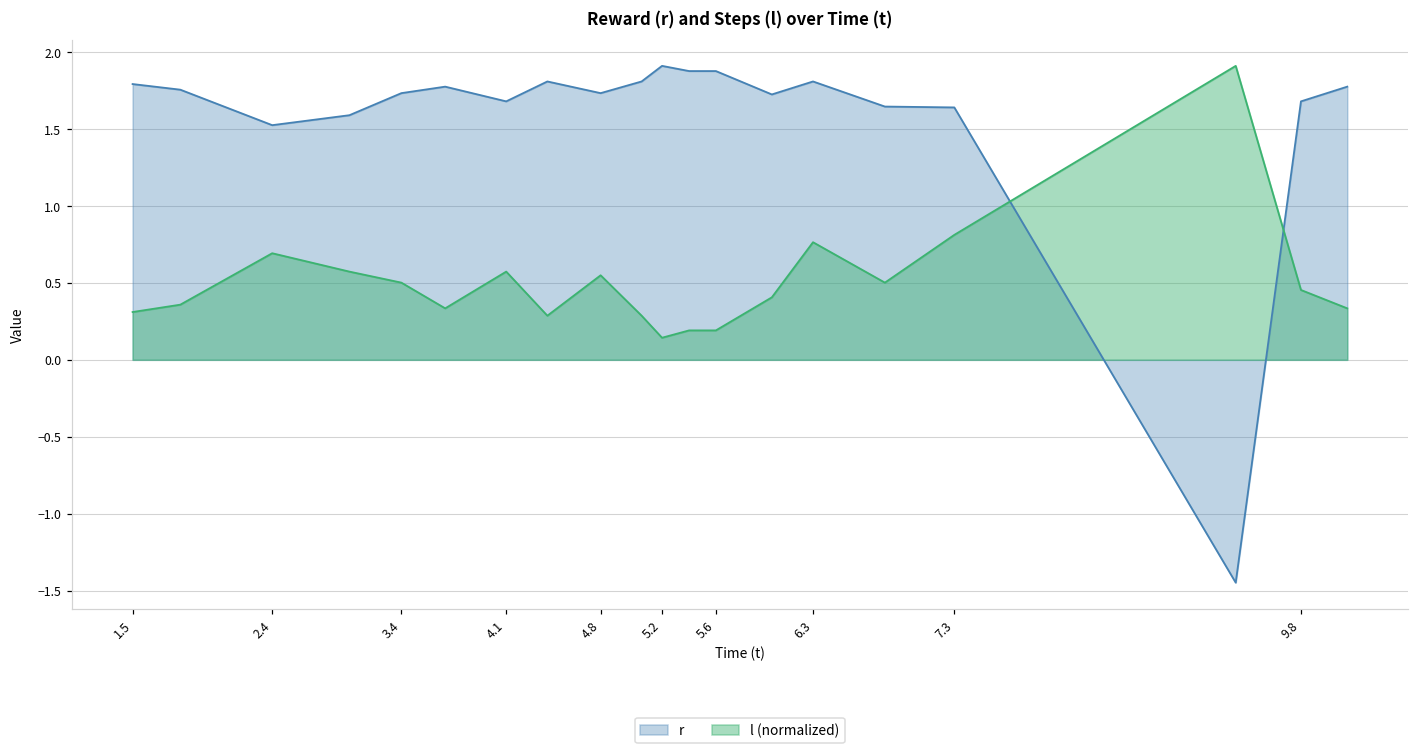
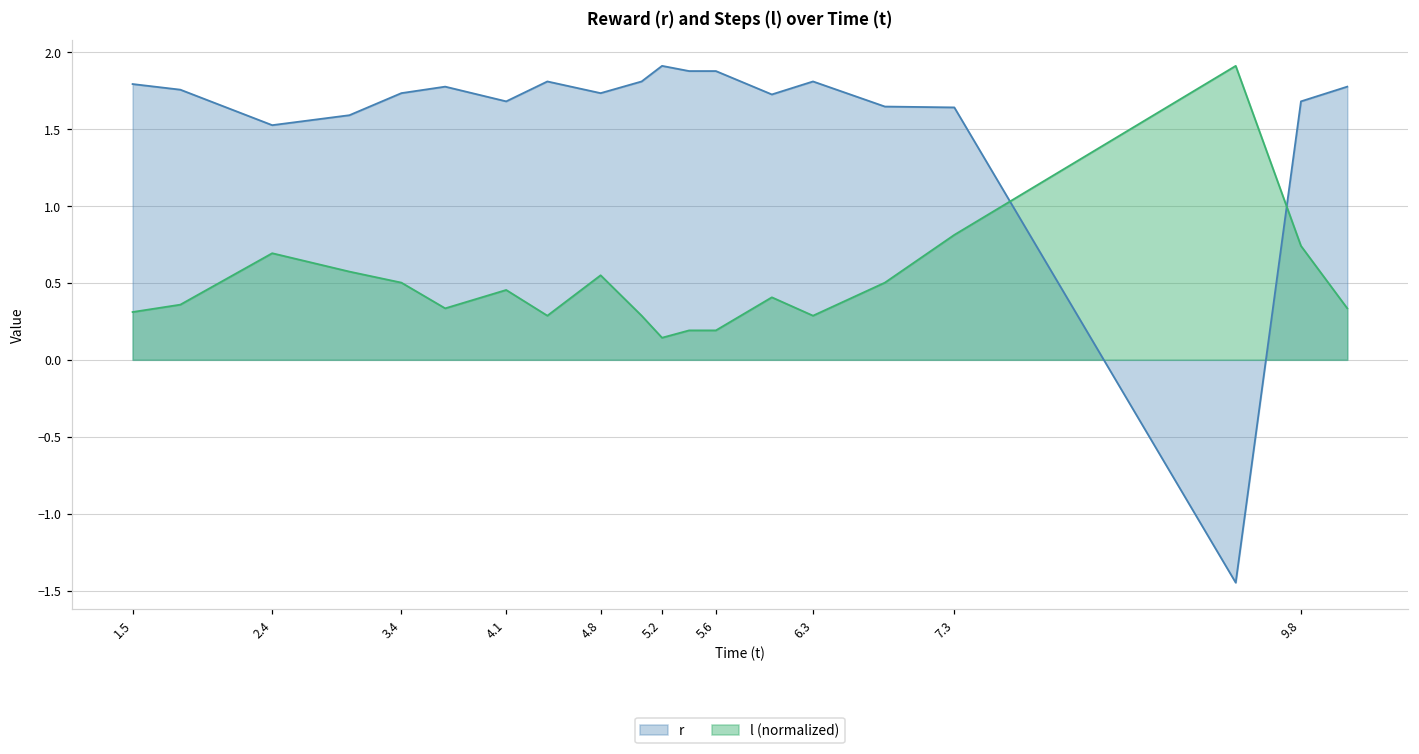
l (normalized), 4.1: 0.57 -> 0.45
l (normalized), 6.3: 0.76 -> 0.29
l (normalized), 9.8: 0.45 -> 0.74
